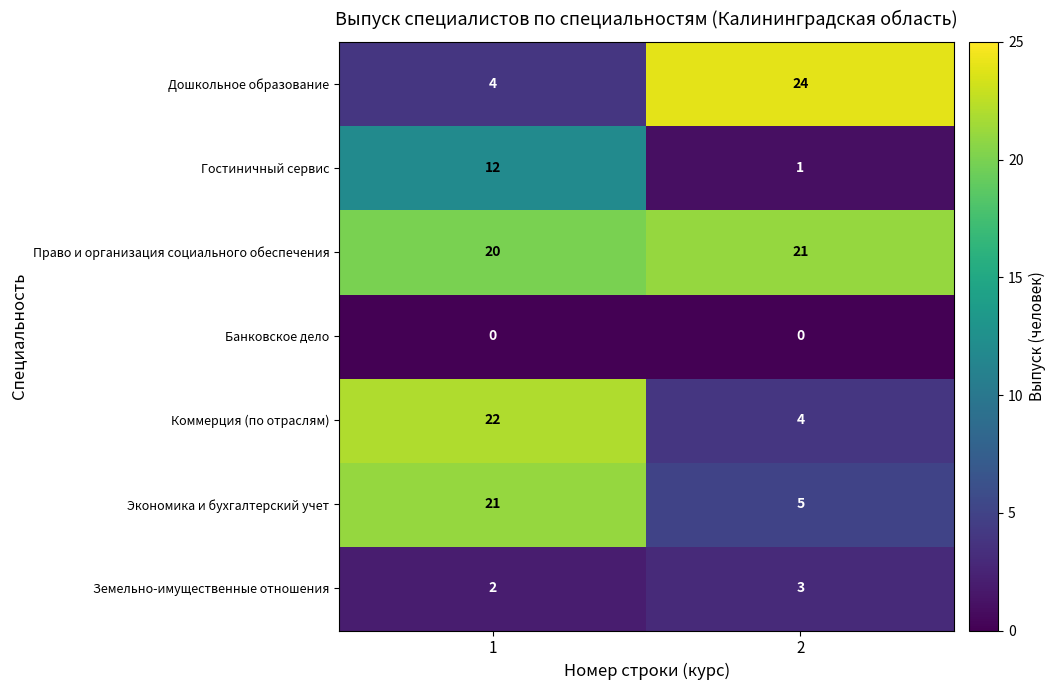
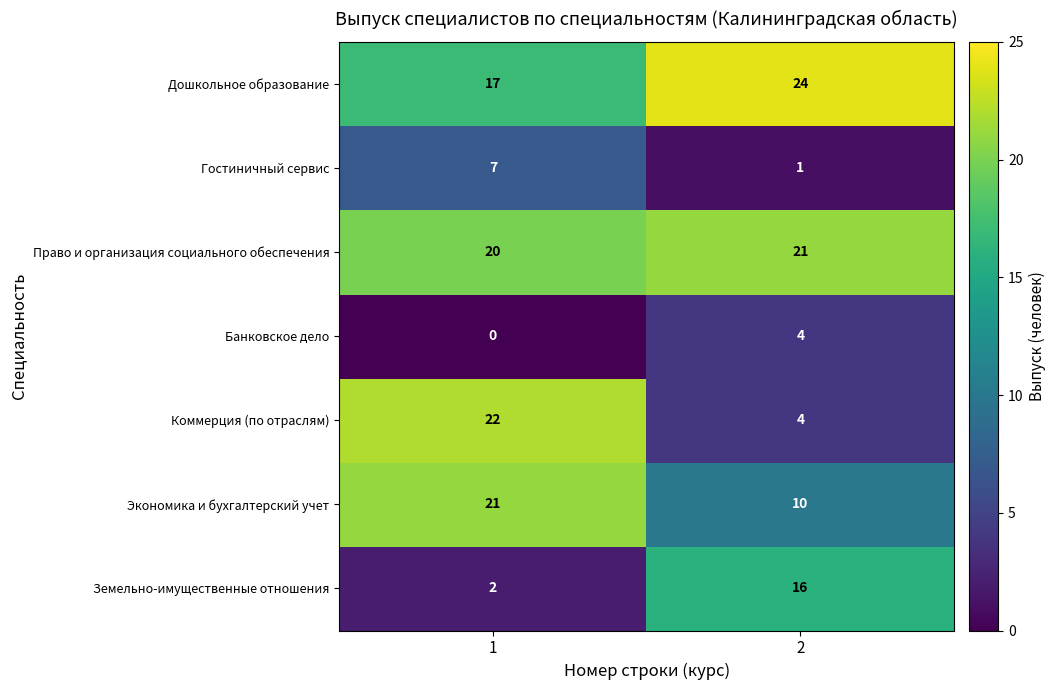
Дошкольное образование, 1: 4 -> 17
Гостиничный сервис, 1: 12 -> 7
Банковское дело, 2: 0 -> 4
Экономика и бухгалтерский учет, 2: 5 -> 10
Земельно-имущественные отношения, 2: 3 -> 16
